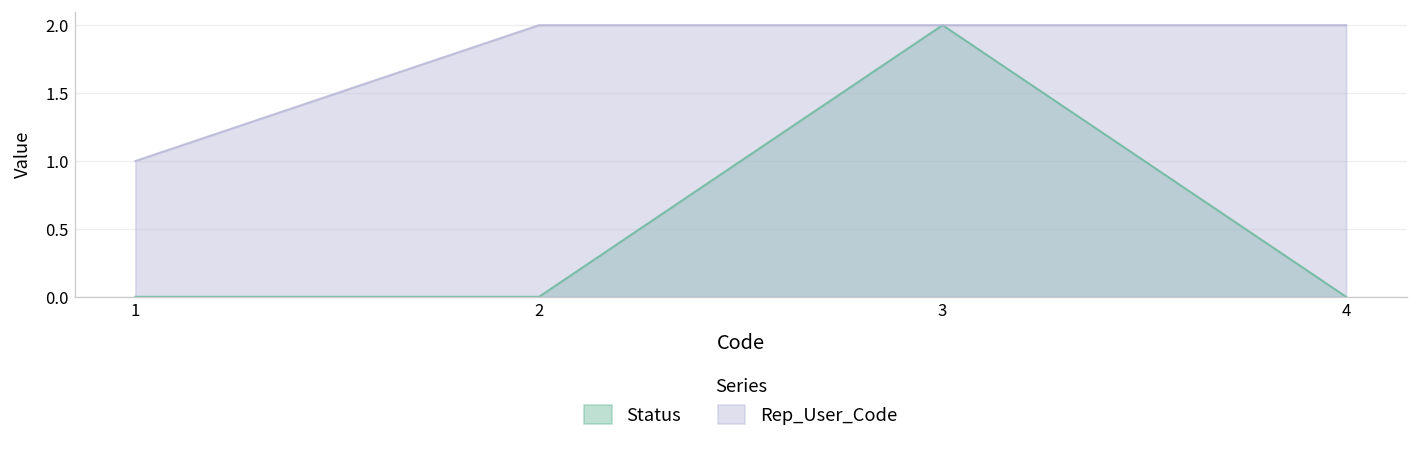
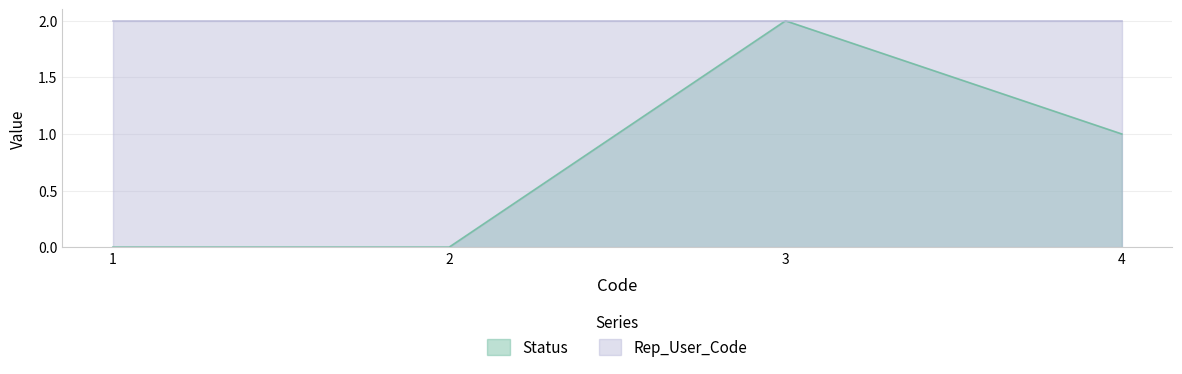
Rep_User_Code, 1: 1 -> 2
Status, 4: 0 -> 1
